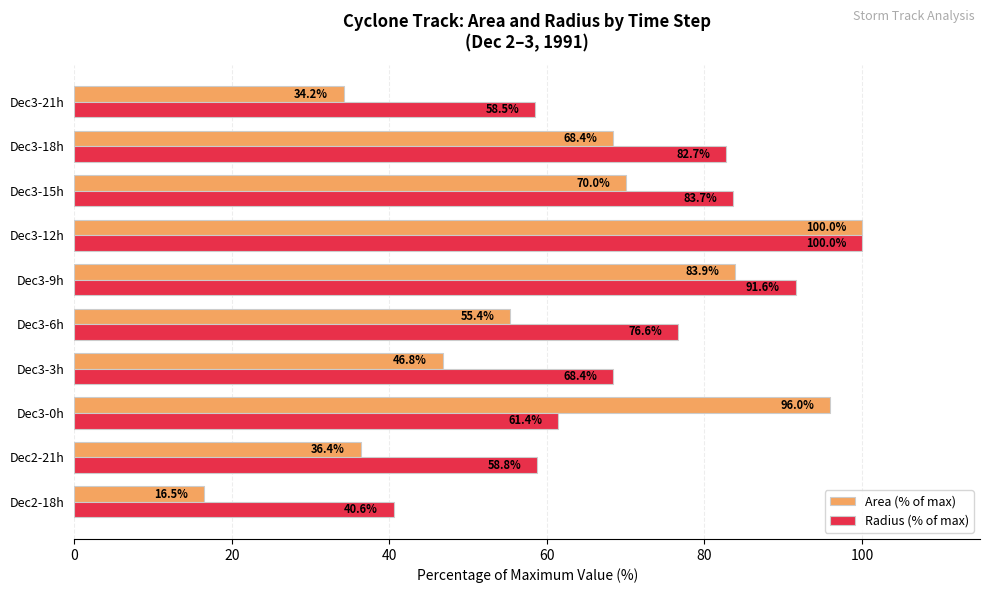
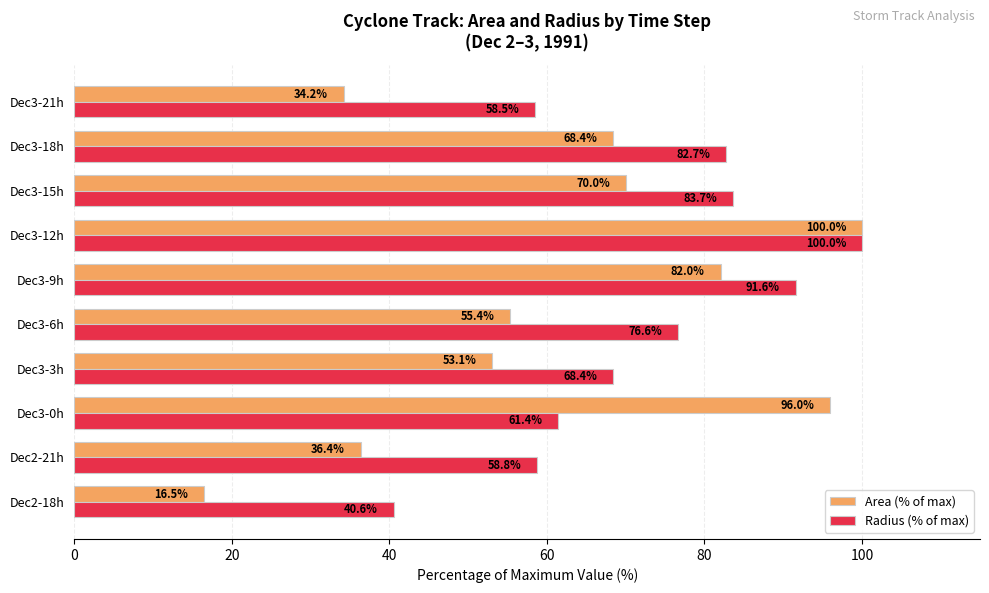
Area (% of max), Dec3-9h: 83.9% -> 82.0%
Area (% of max), Dec3-3h: 46.8% -> 53.1%
